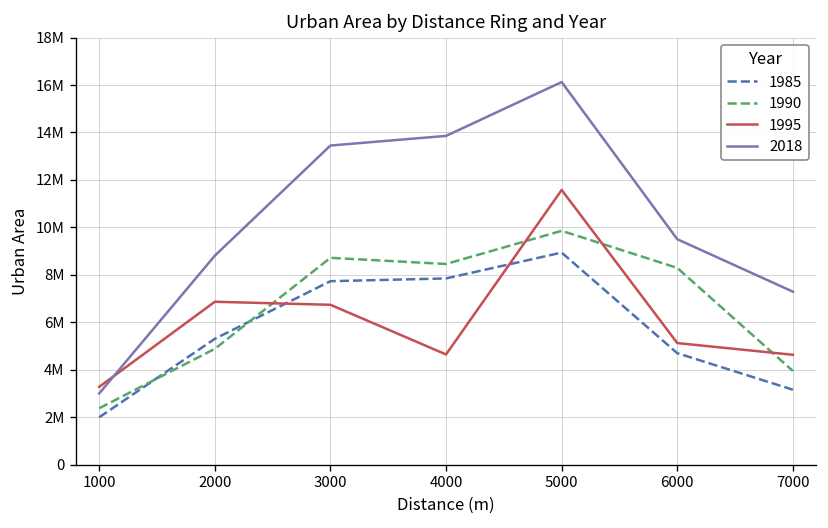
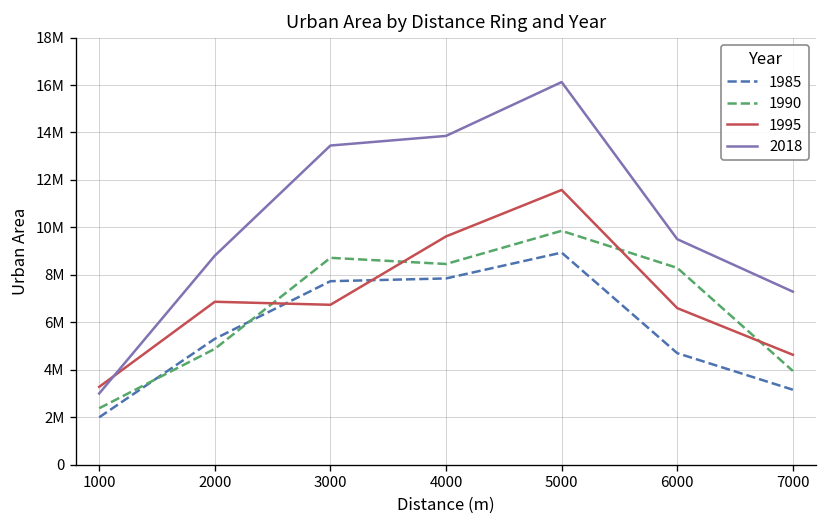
1995, 4000: 4600000 -> 9600000
1995, 6000: 5100000 -> 6600000
